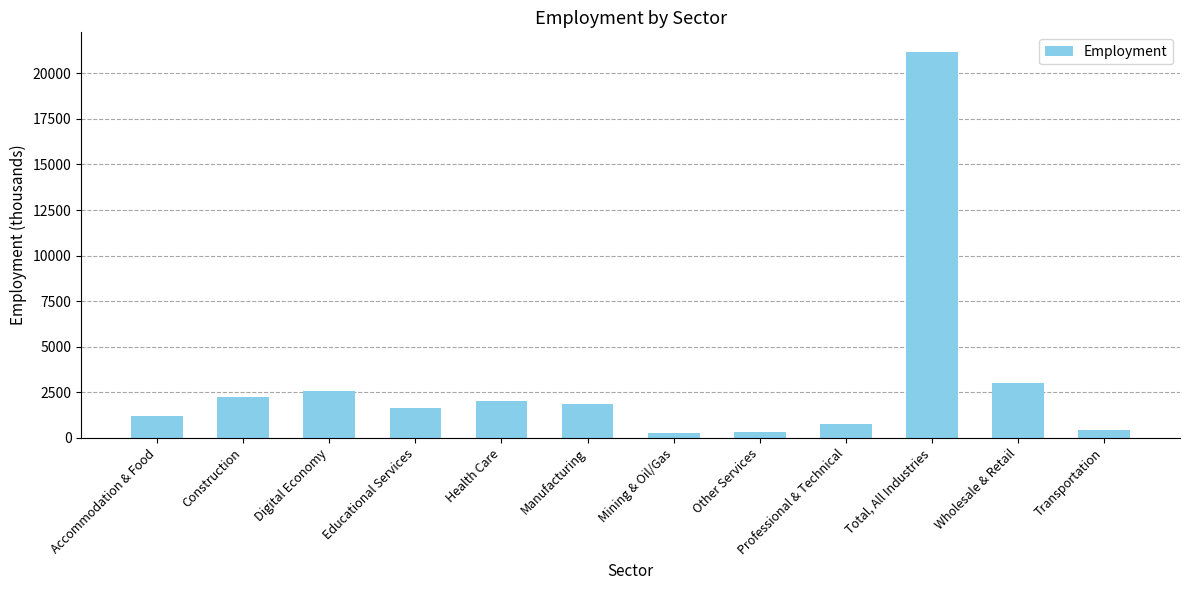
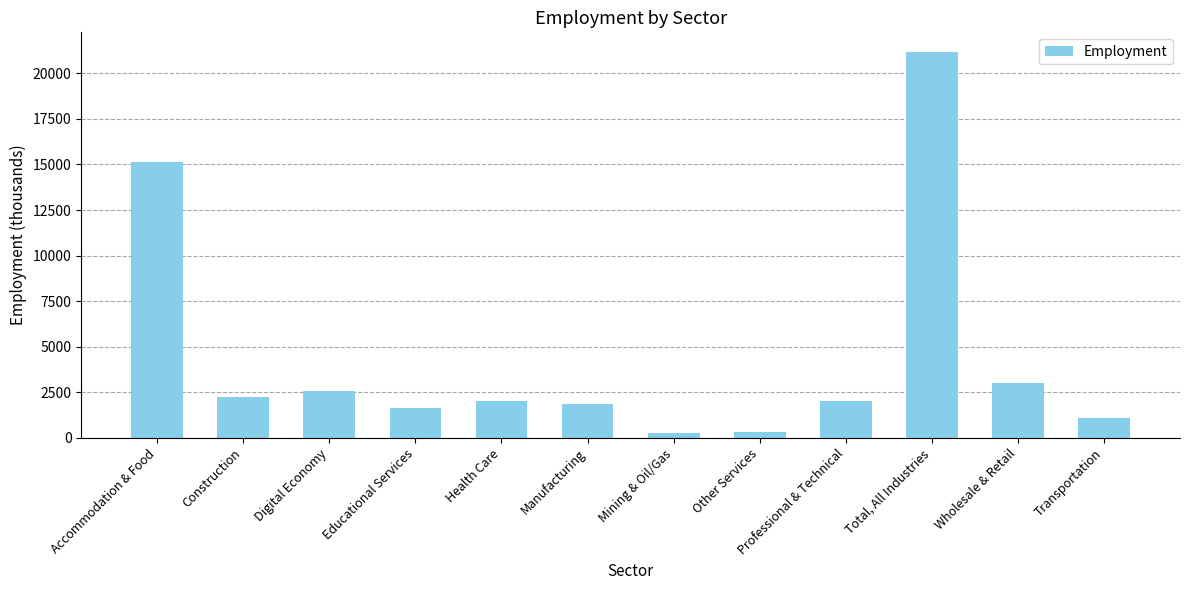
Accommodation & Food: 1200 -> 15200
Professional & Technical: 800 -> 2000
Transportation: 400 -> 1100
